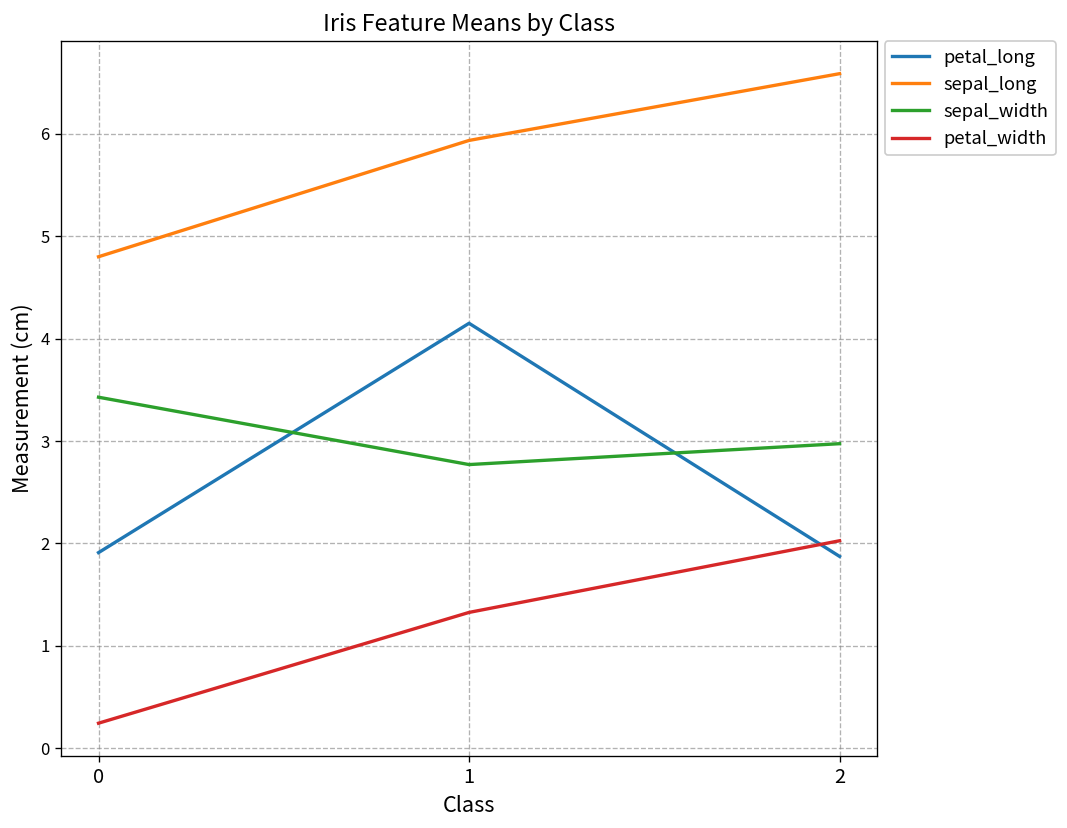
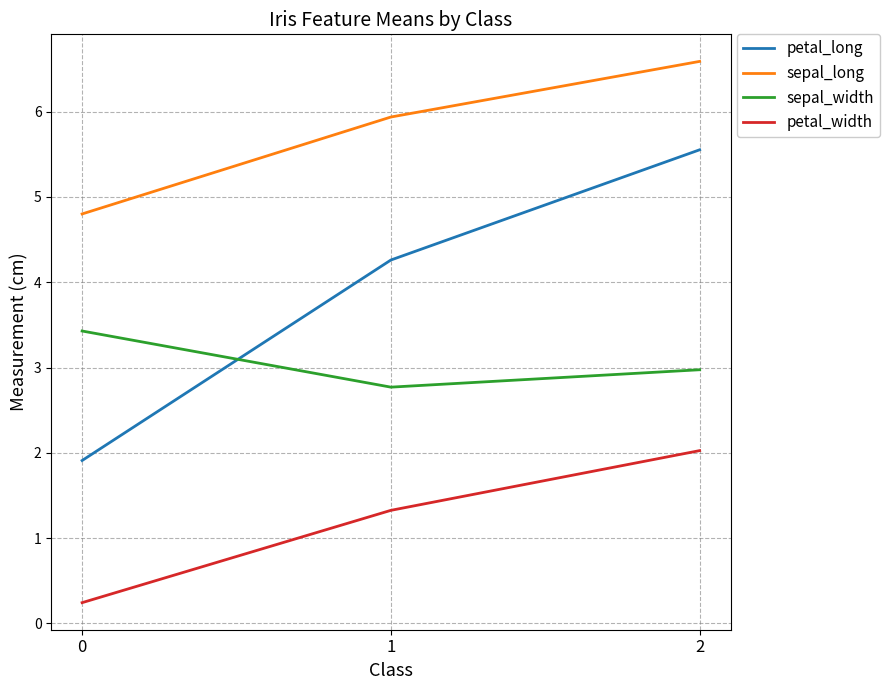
petal_long, 1: 4.2 -> 4.3
petal_long, 2: 1.9 -> 5.6
